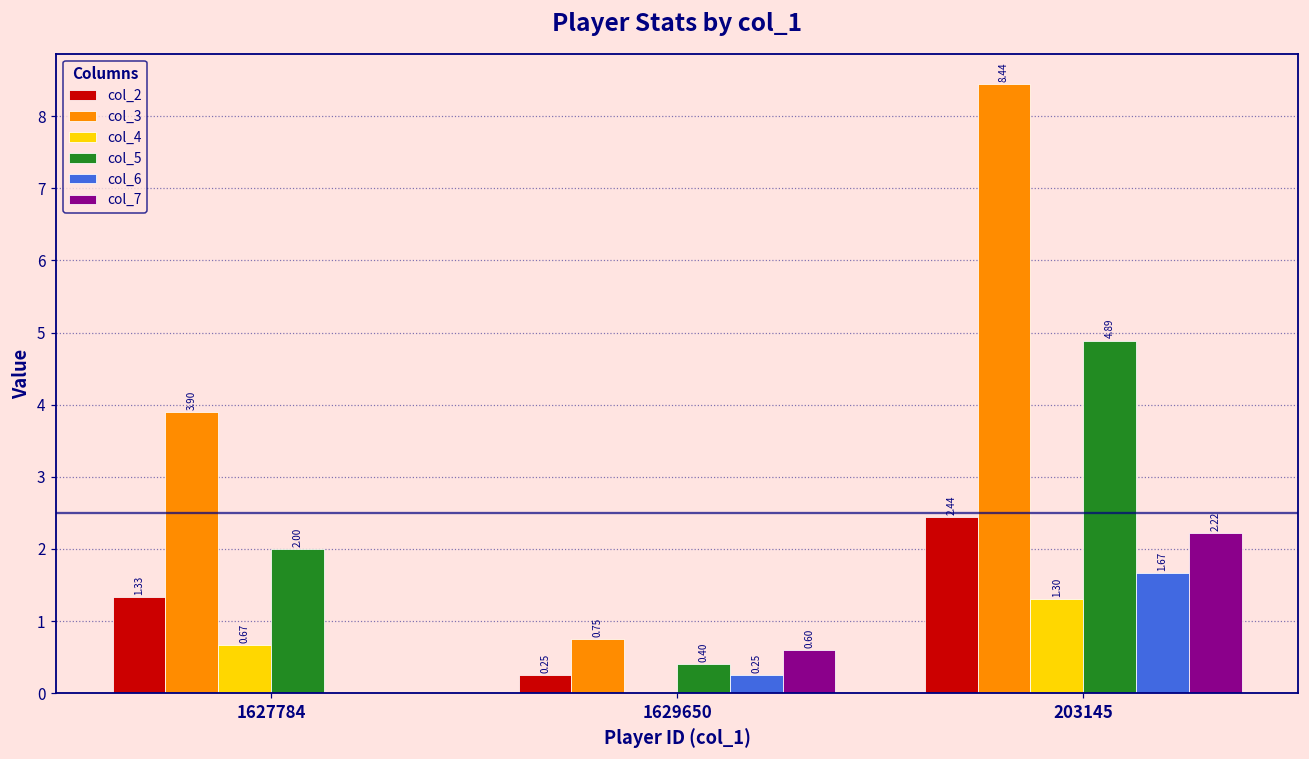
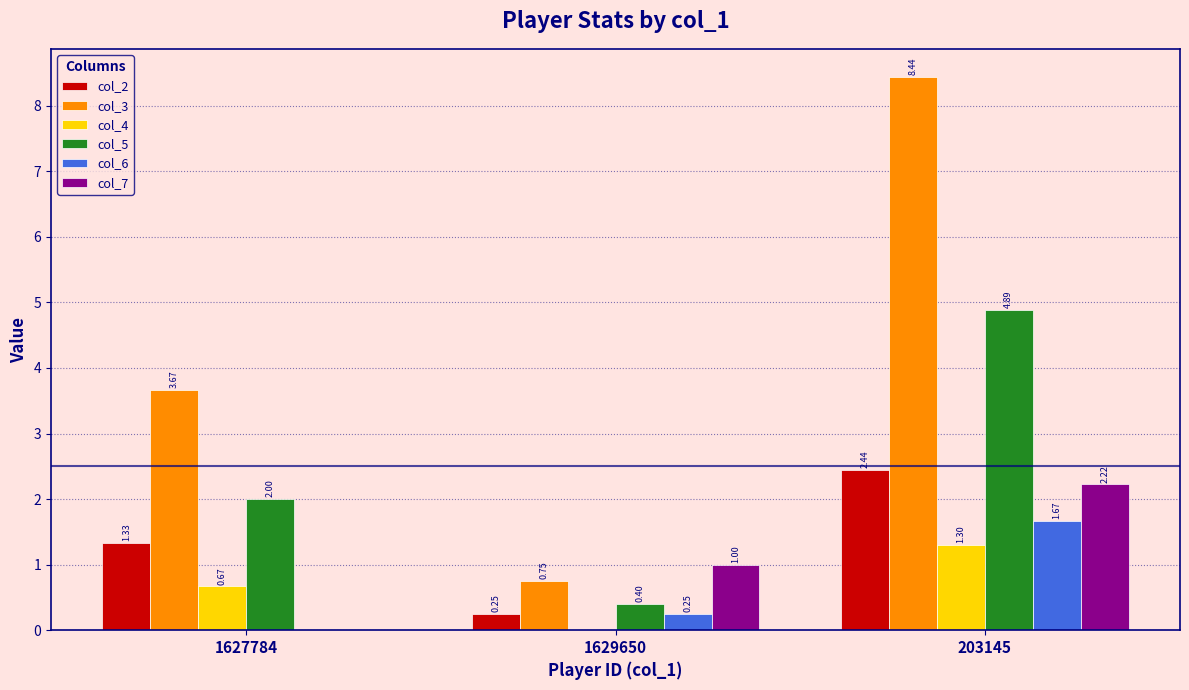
col_3, 1627784: 3.90 -> 3.67
col_7, 1629650: 0.60 -> 1.00
